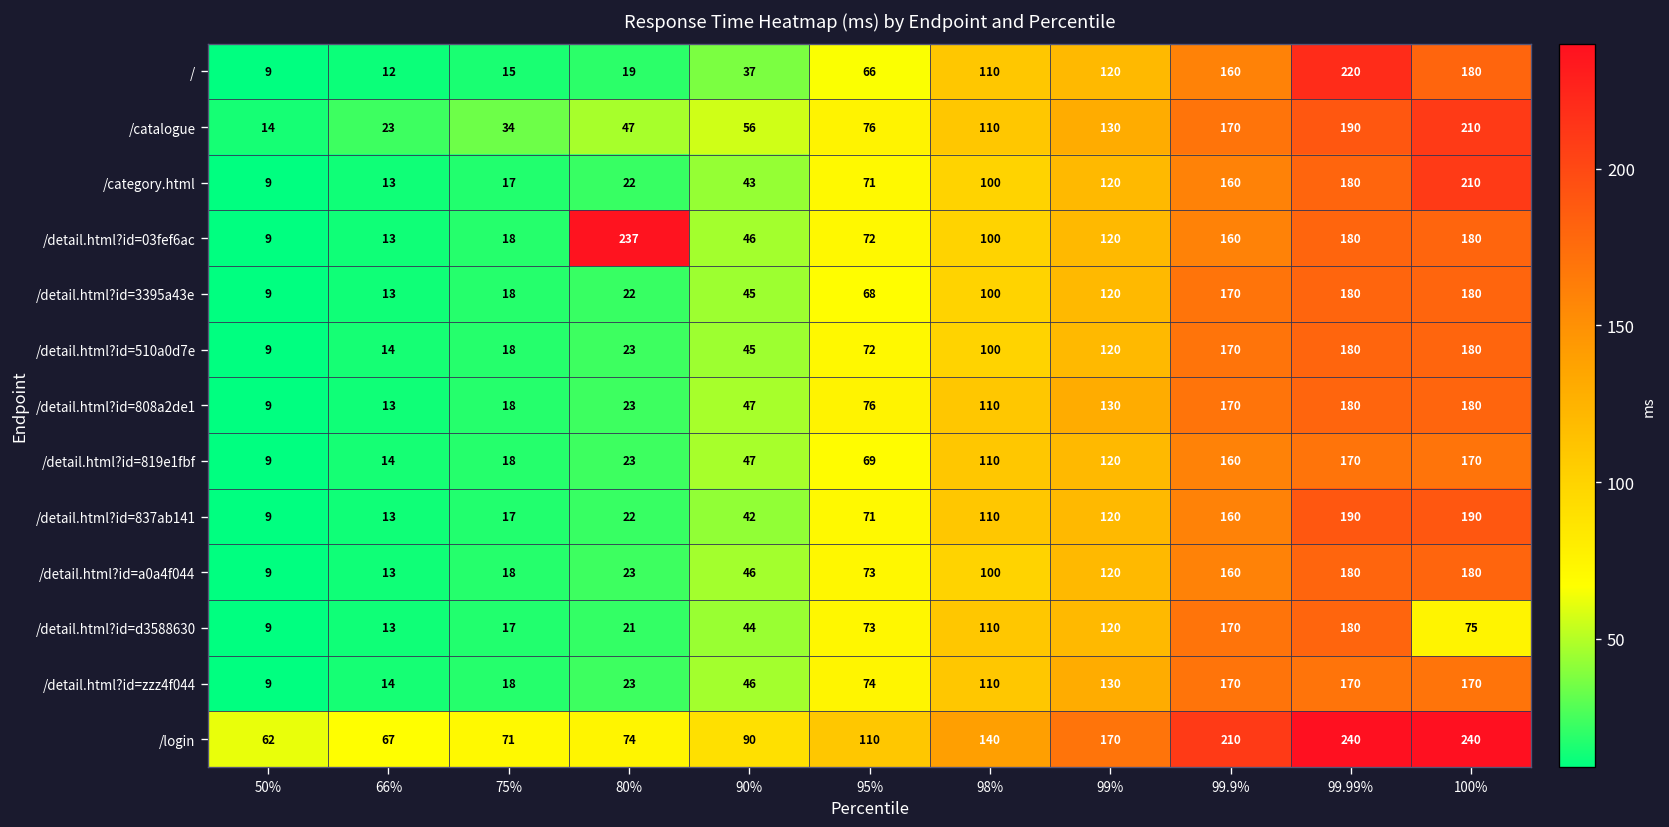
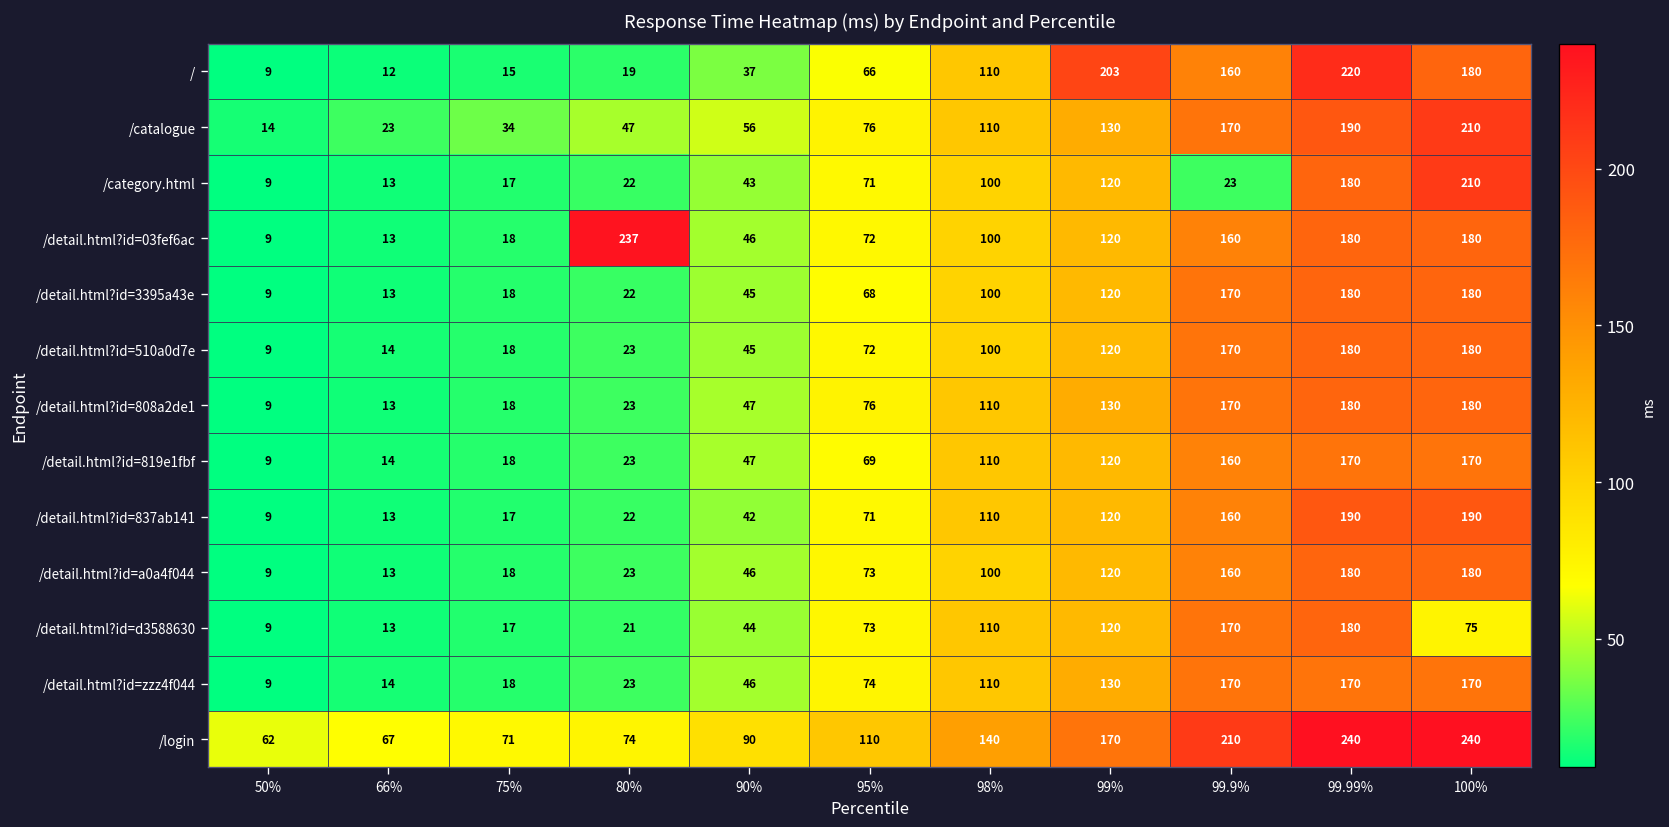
/, 99%: 120 -> 203
/category.html, 99.9%: 160 -> 23
